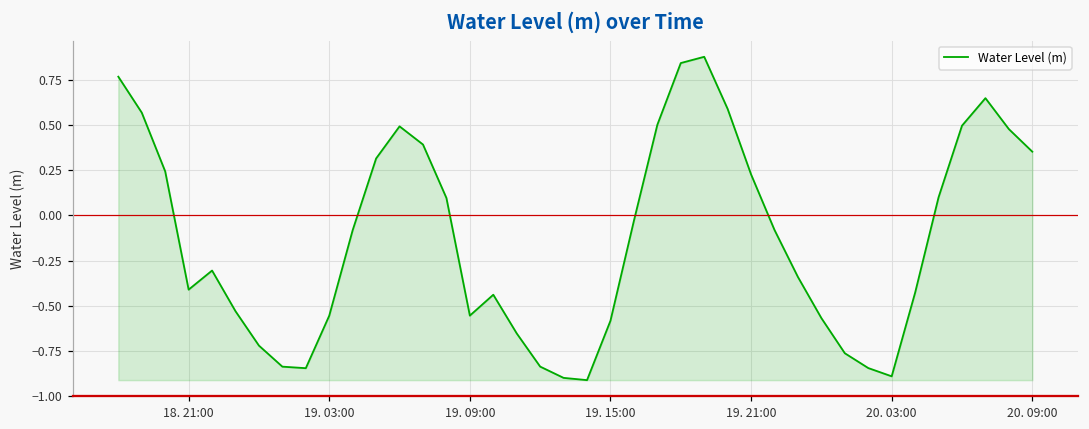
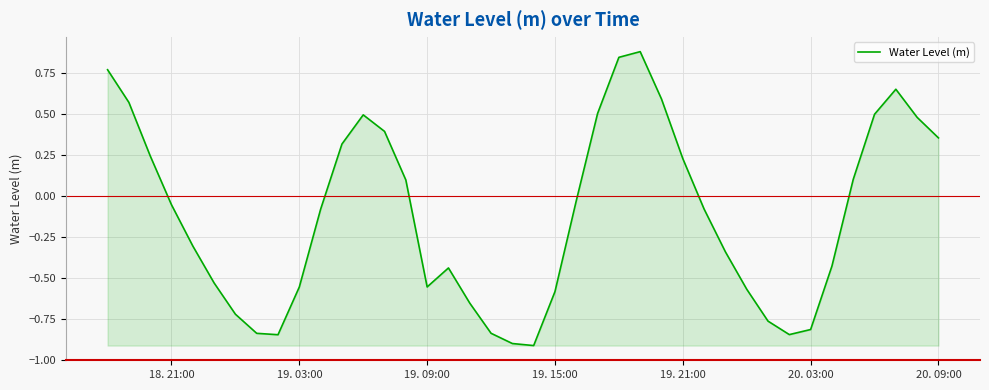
18. 21:00: -0.41 -> -0.05
20. 03:00: -0.89 -> -0.81
